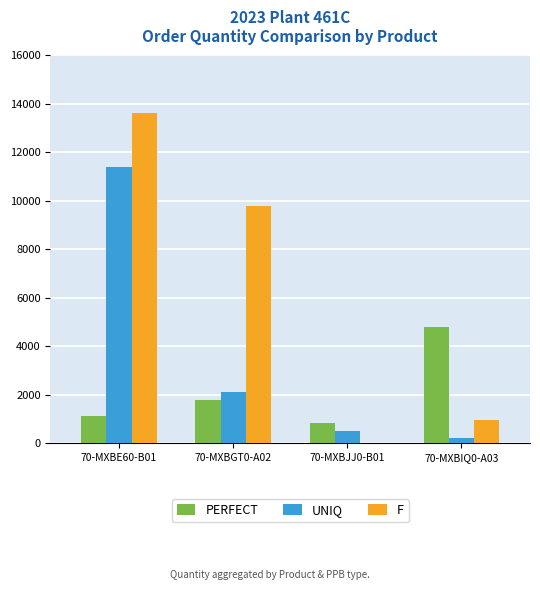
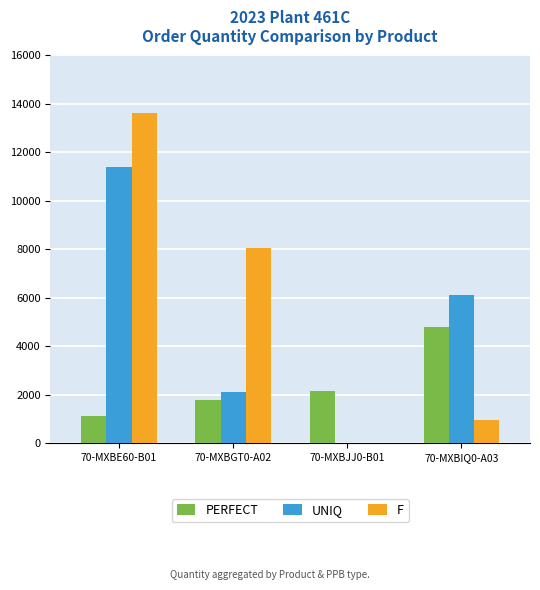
F, 70-MXBGT0-A02: 9800 -> 8000
PERFECT, 70-MXBJJ0-B01: 800 -> 2100
UNIQ, 70-MXBJJ0-B01: 500 -> 0
UNIQ, 70-MXBIQ0-A03: 200 -> 6100
